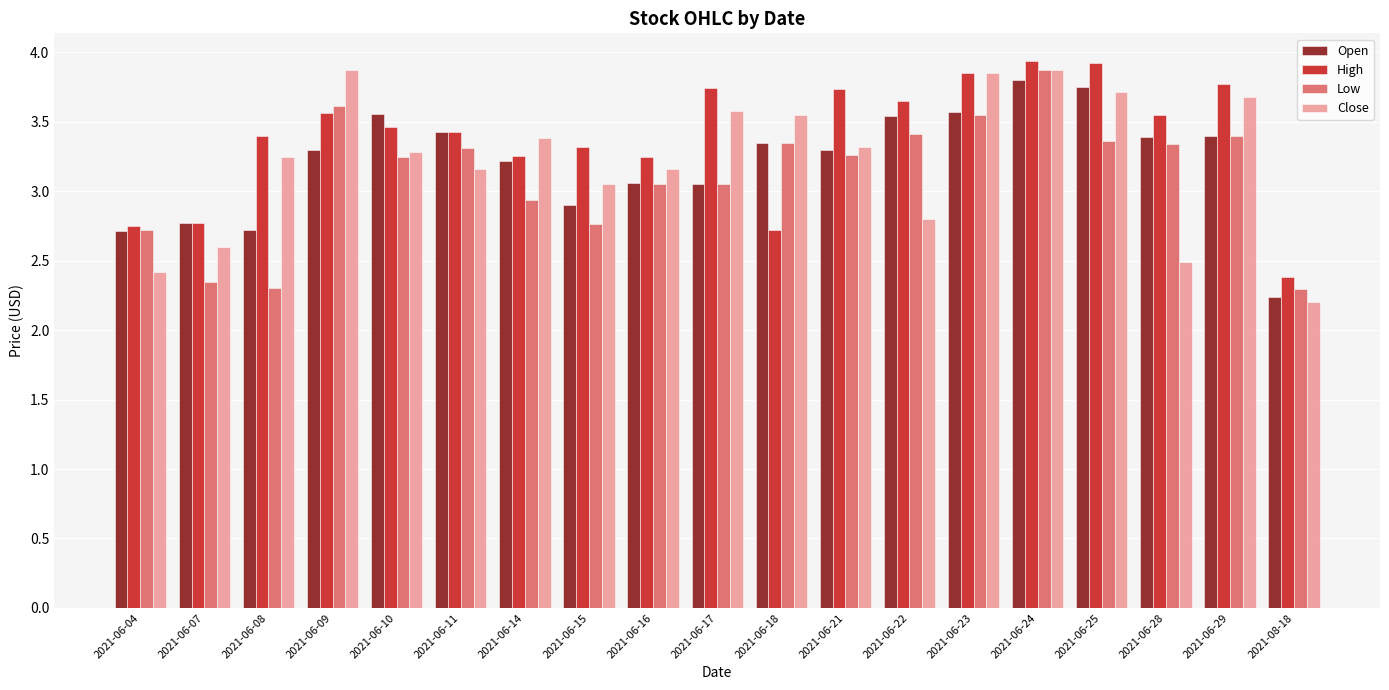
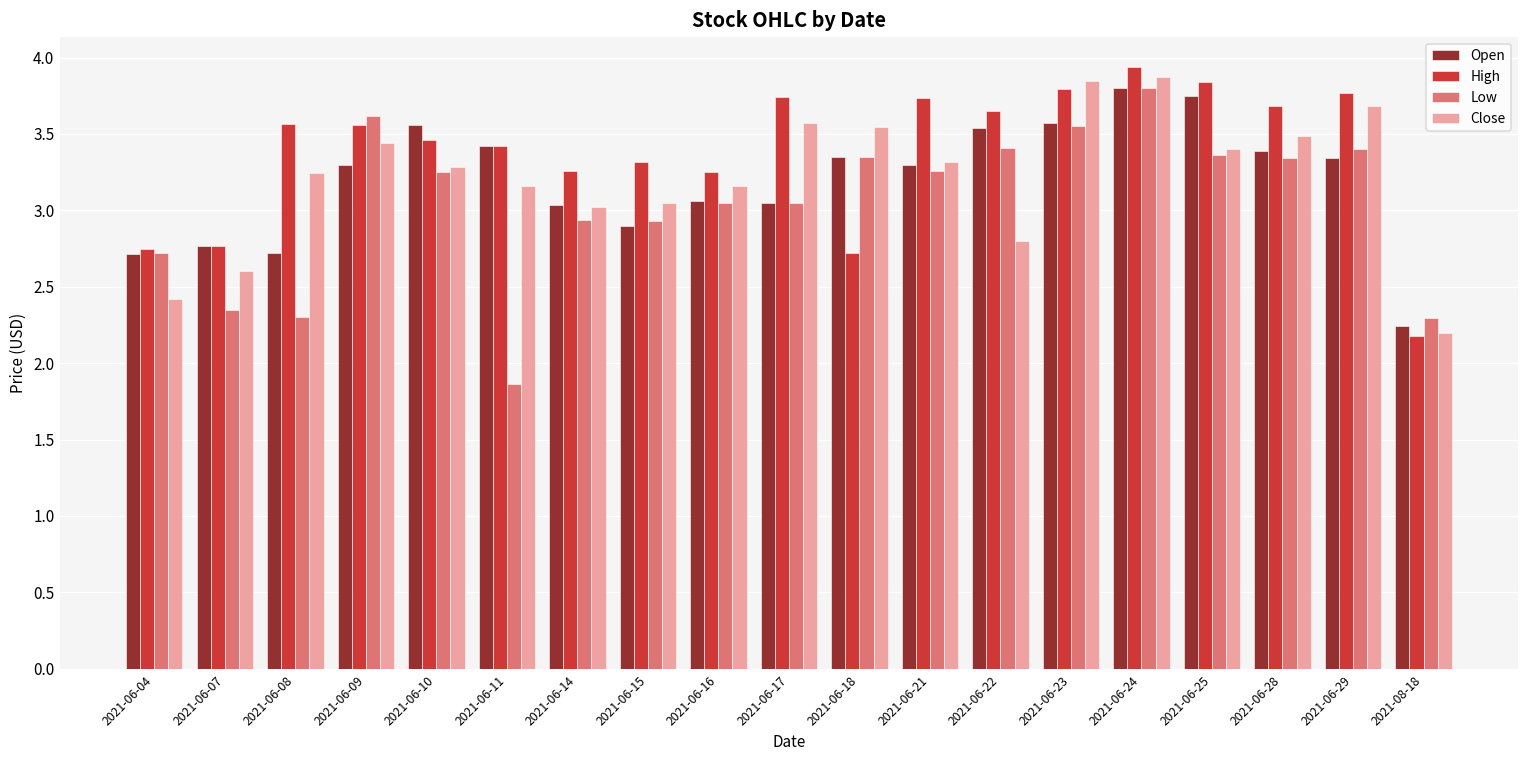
High, 2021-06-08: 3.40 -> 3.57
Close, 2021-06-09: 3.87 -> 3.44
Low, 2021-06-11: 3.31 -> 1.86
Open, 2021-06-14: 3.22 -> 3.04
Close, 2021-06-14: 3.38 -> 3.02
Low, 2021-06-15: 2.77 -> 2.93
High, 2021-06-23: 3.85 -> 3.79
Low, 2021-06-24: 3.87 -> 3.80
High, 2021-06-25: 3.92 -> 3.84
Close, 2021-06-25: 3.72 -> 3.40
High, 2021-06-28: 3.55 -> 3.68
Close, 2021-06-28: 2.49 -> 3.49
Open, 2021-06-29: 3.40 -> 3.34
High, 2021-08-18: 2.38 -> 2.18
